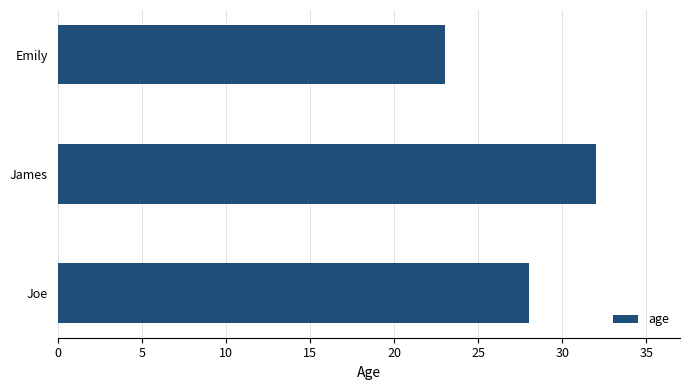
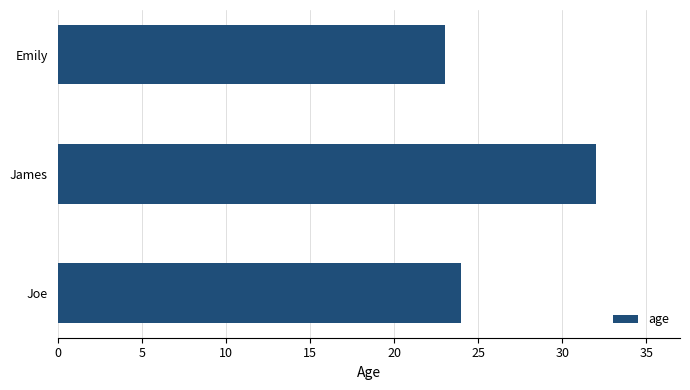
Joe: 28 -> 24
